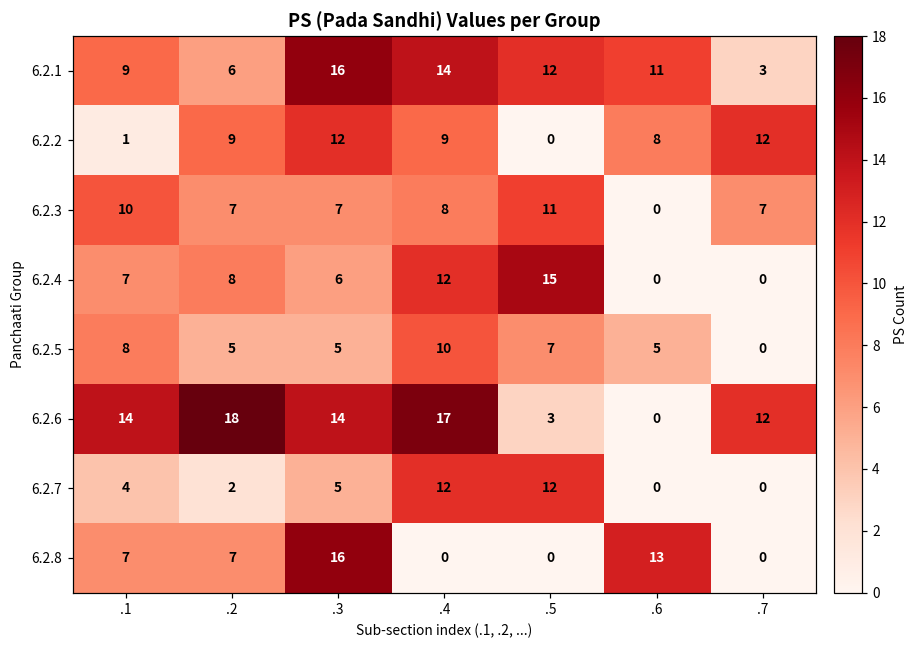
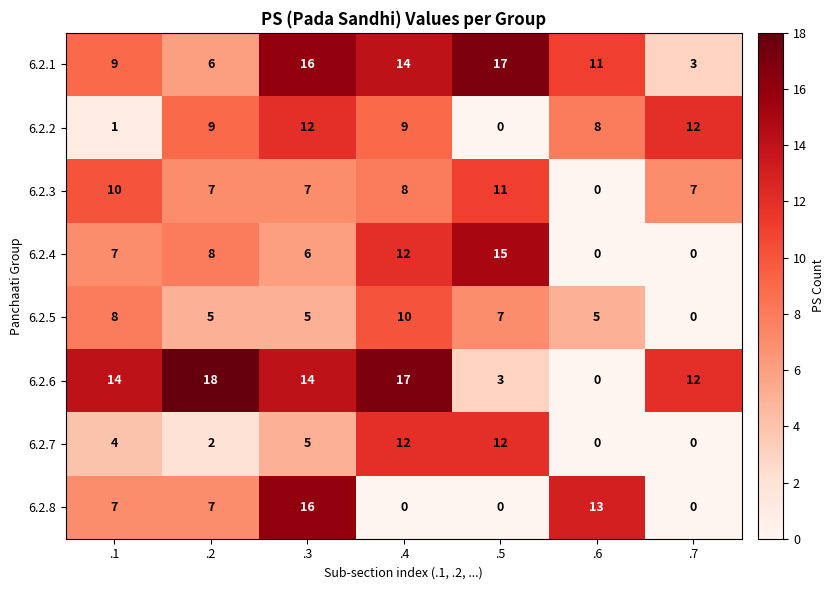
6.2.1, .5: 12 -> 17
